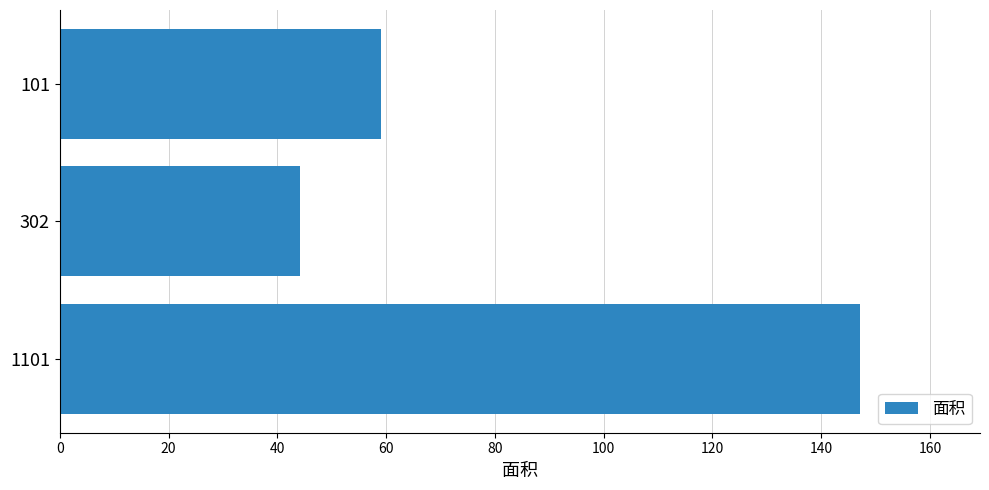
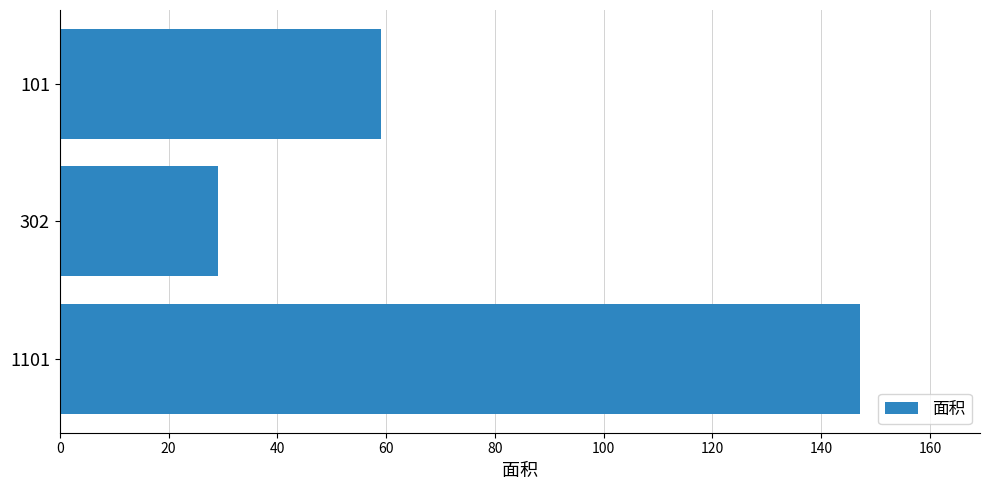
302: 44 -> 29
